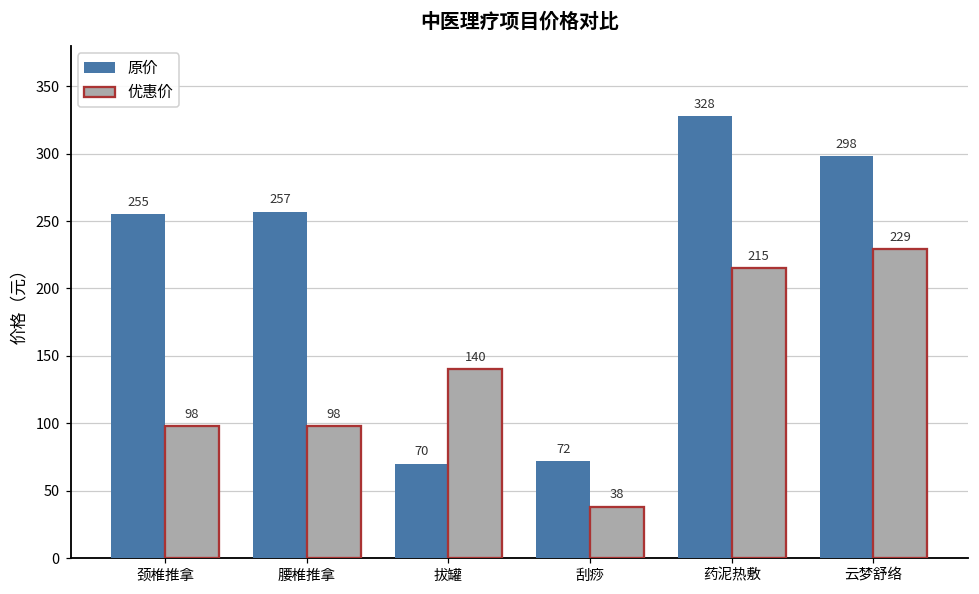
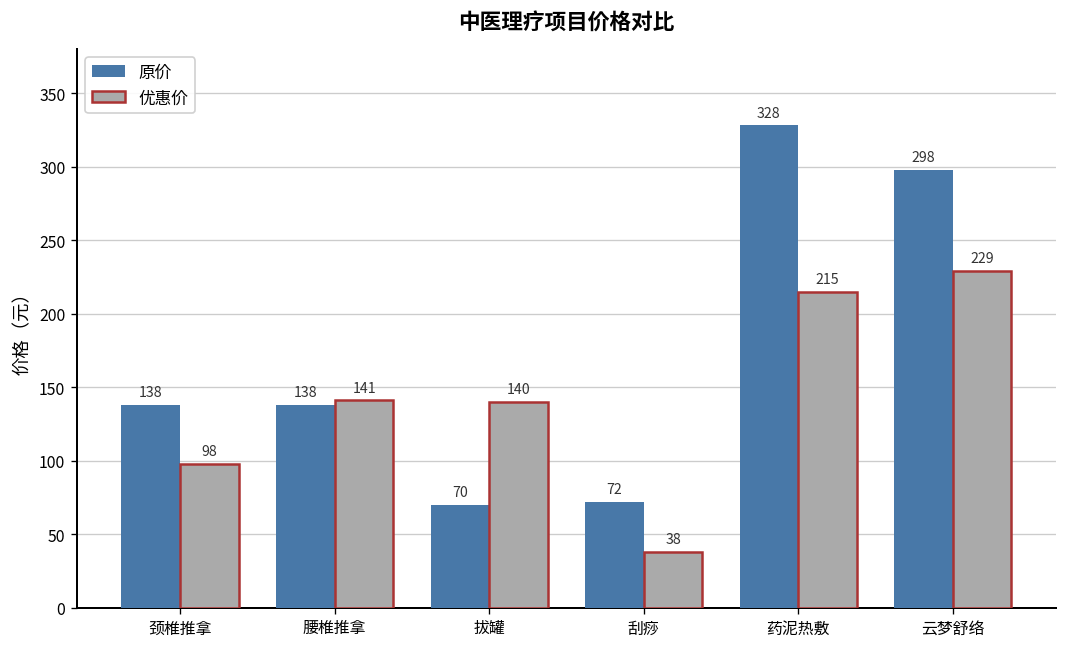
原价, 颈椎推拿: 255 -> 138
原价, 腰椎推拿: 257 -> 138
优惠价, 腰椎推拿: 98 -> 141
